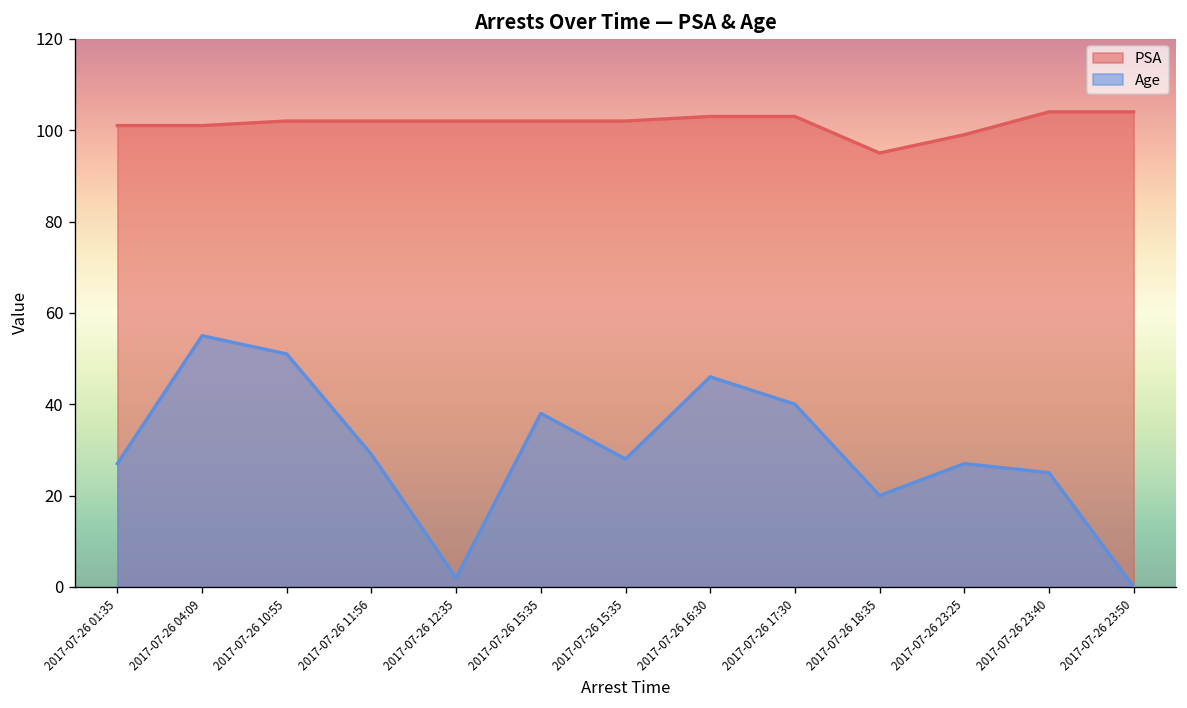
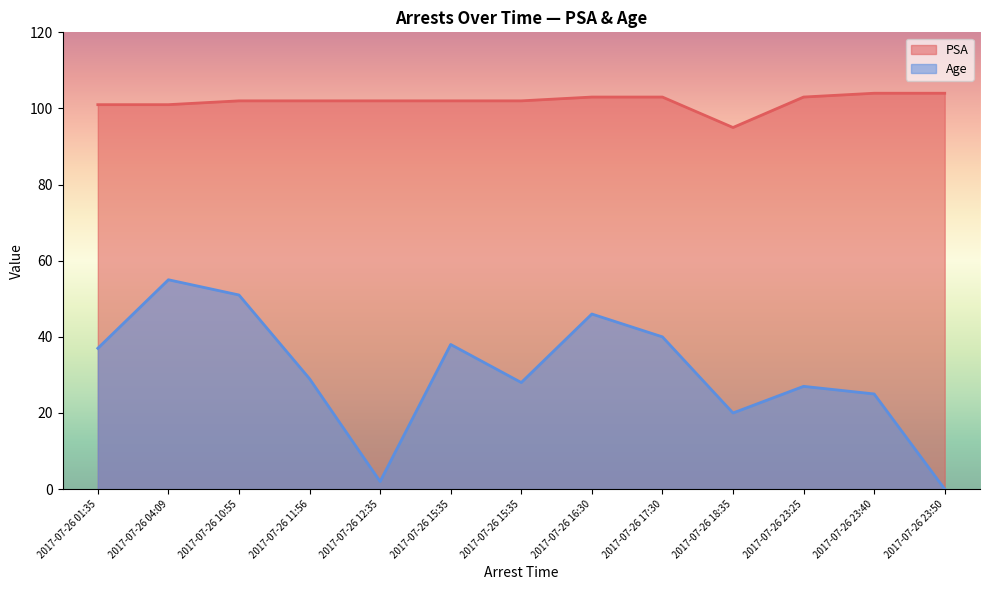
Age, 2017-07-26 01:35: 27 -> 37
PSA, 2017-07-26 23:25: 99 -> 103
